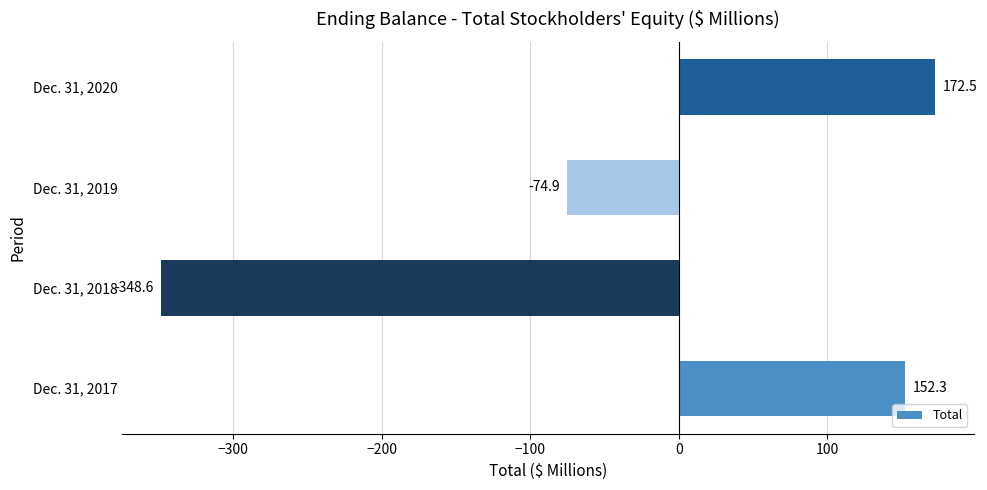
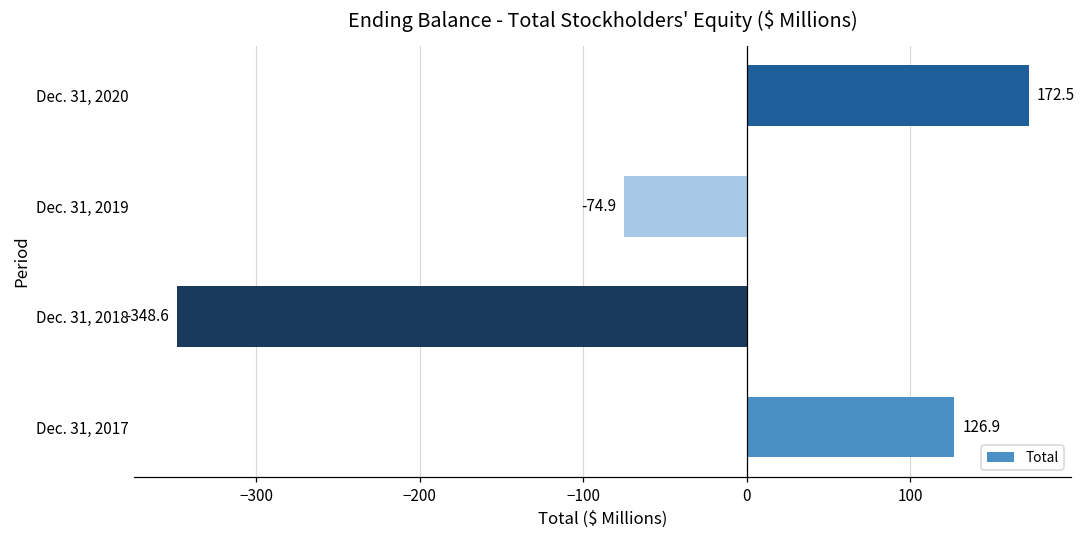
Dec. 31, 2017: 152.3 -> 126.9
